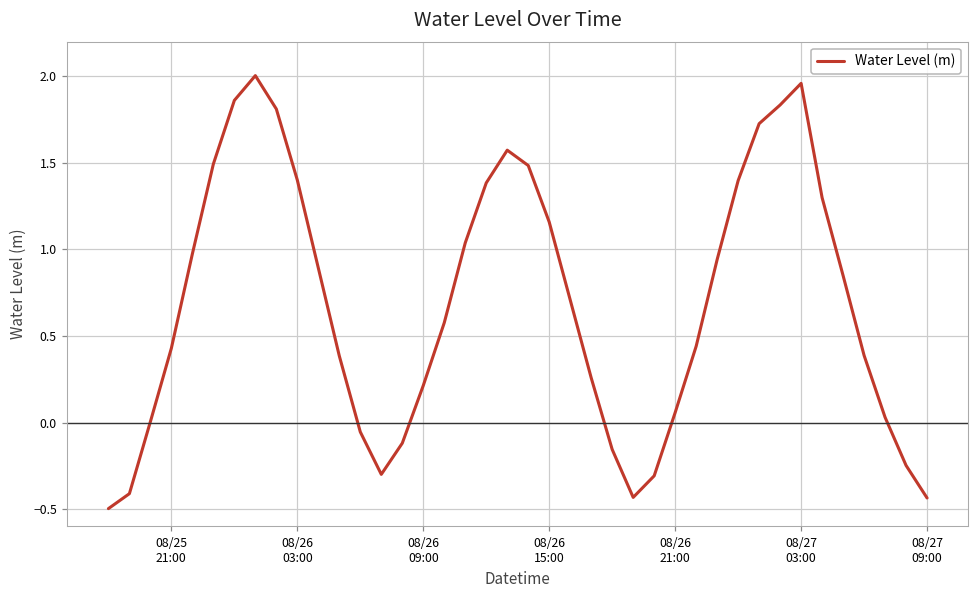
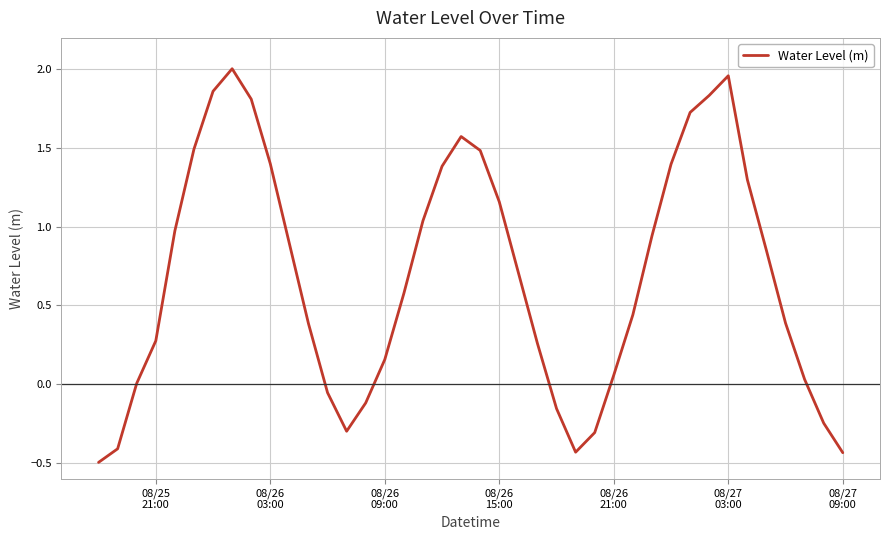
08/25 21:00: 0.43 -> 0.28
08/26 09:00: 0.21 -> 0.16
